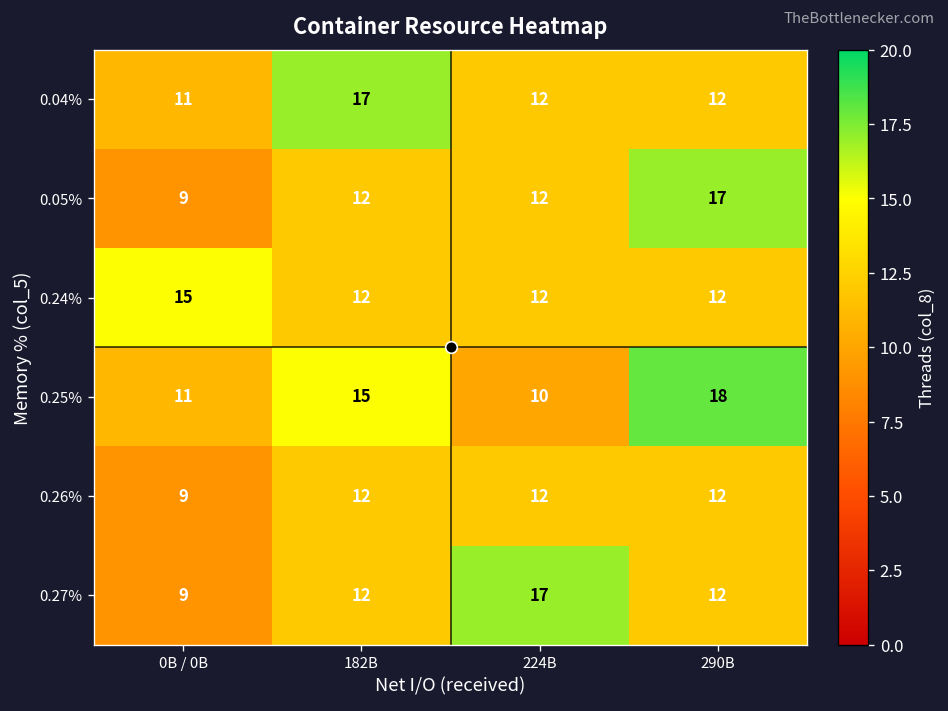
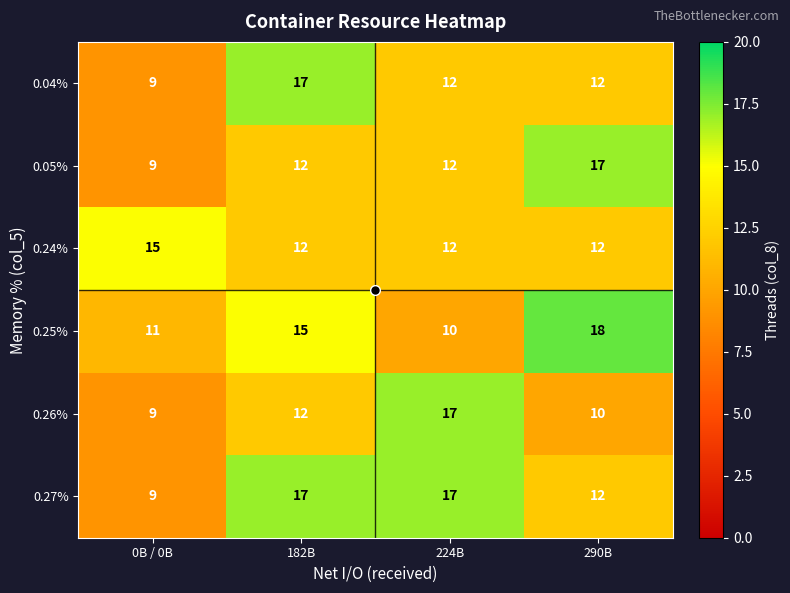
0.04%, 0B / 0B: 11 -> 9
0.26%, 224B: 12 -> 17
0.26%, 290B: 12 -> 10
0.27%, 182B: 12 -> 17
